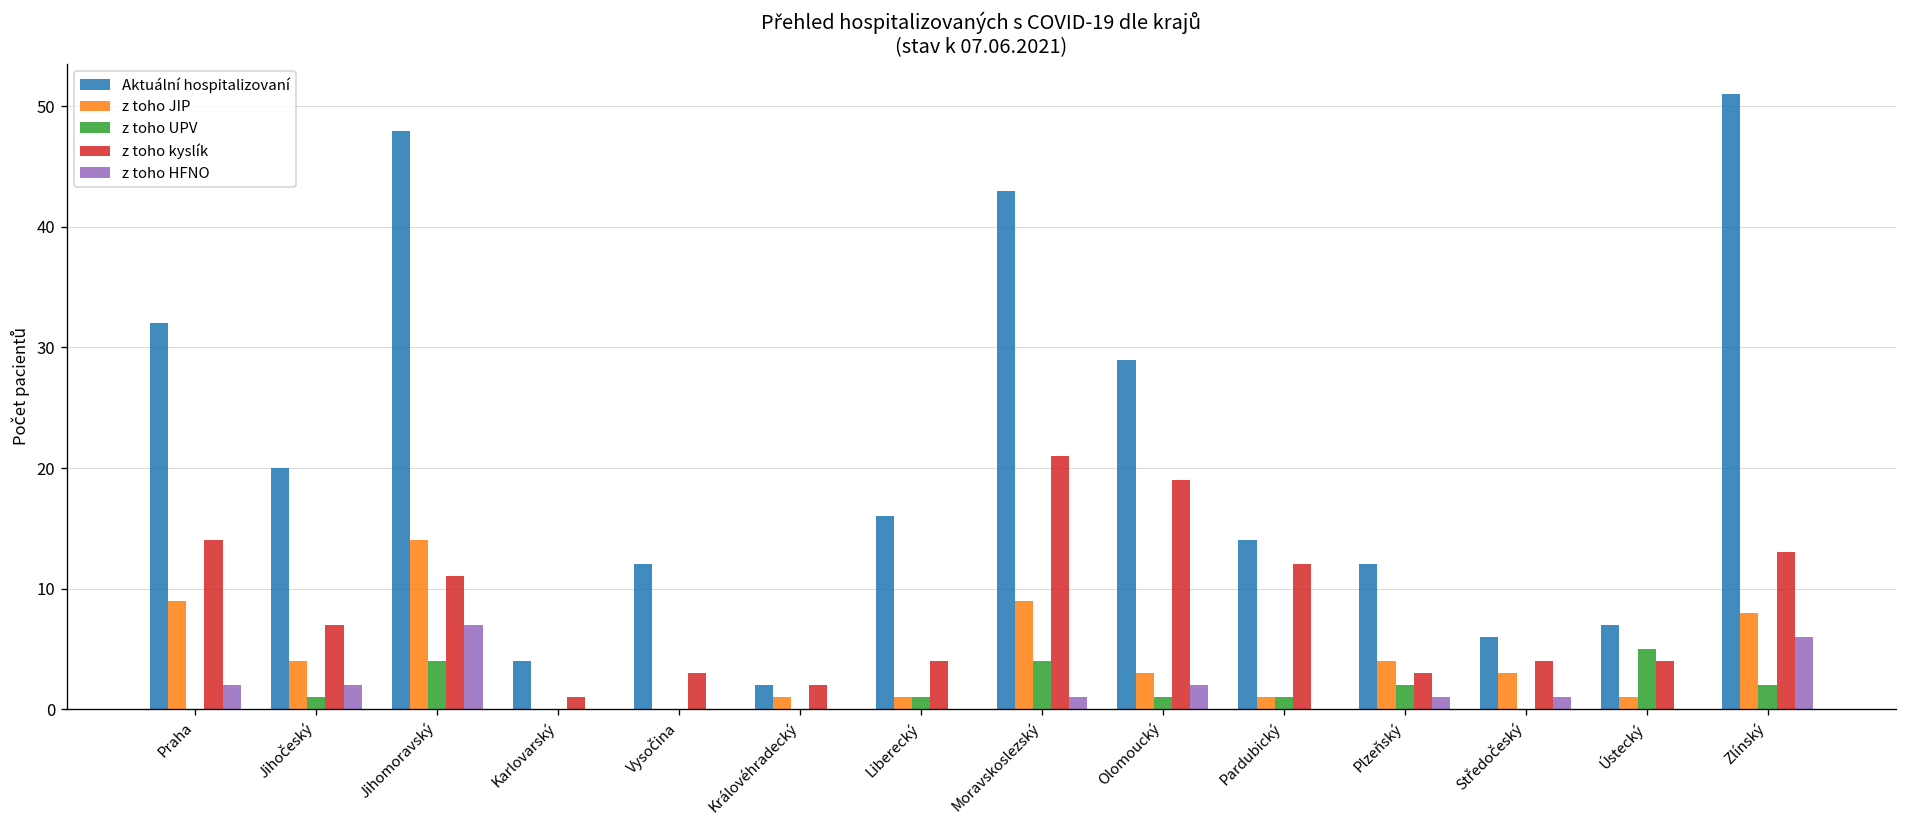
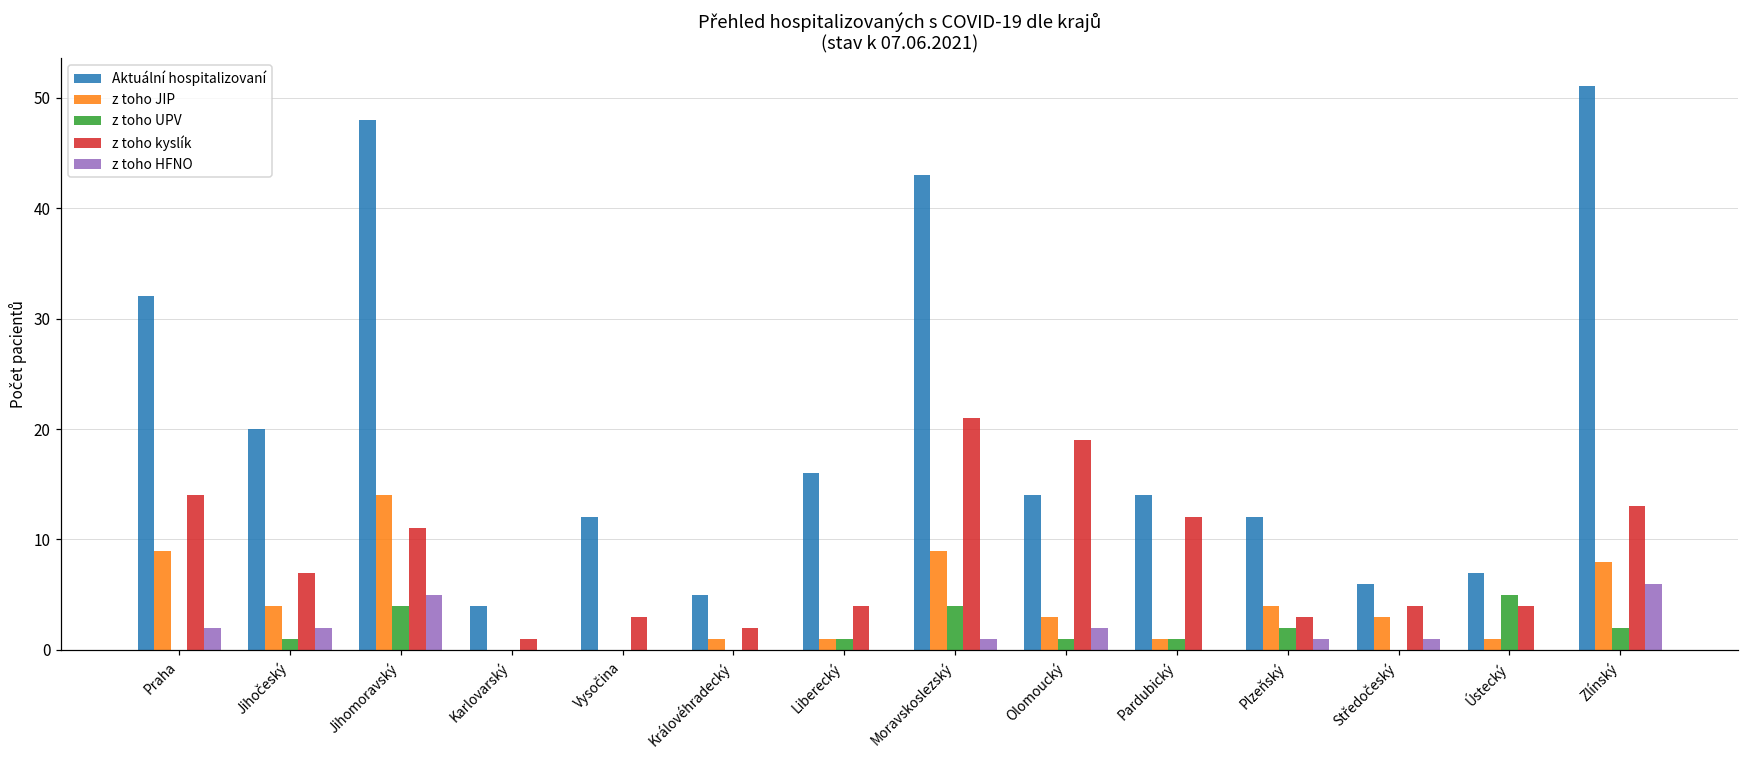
z toho HFNO, Jihomoravský: 7 -> 5
Aktuální hospitalizovaní, Královéhradecký: 2 -> 5
Aktuální hospitalizovaní, Olomoucký: 29 -> 14
